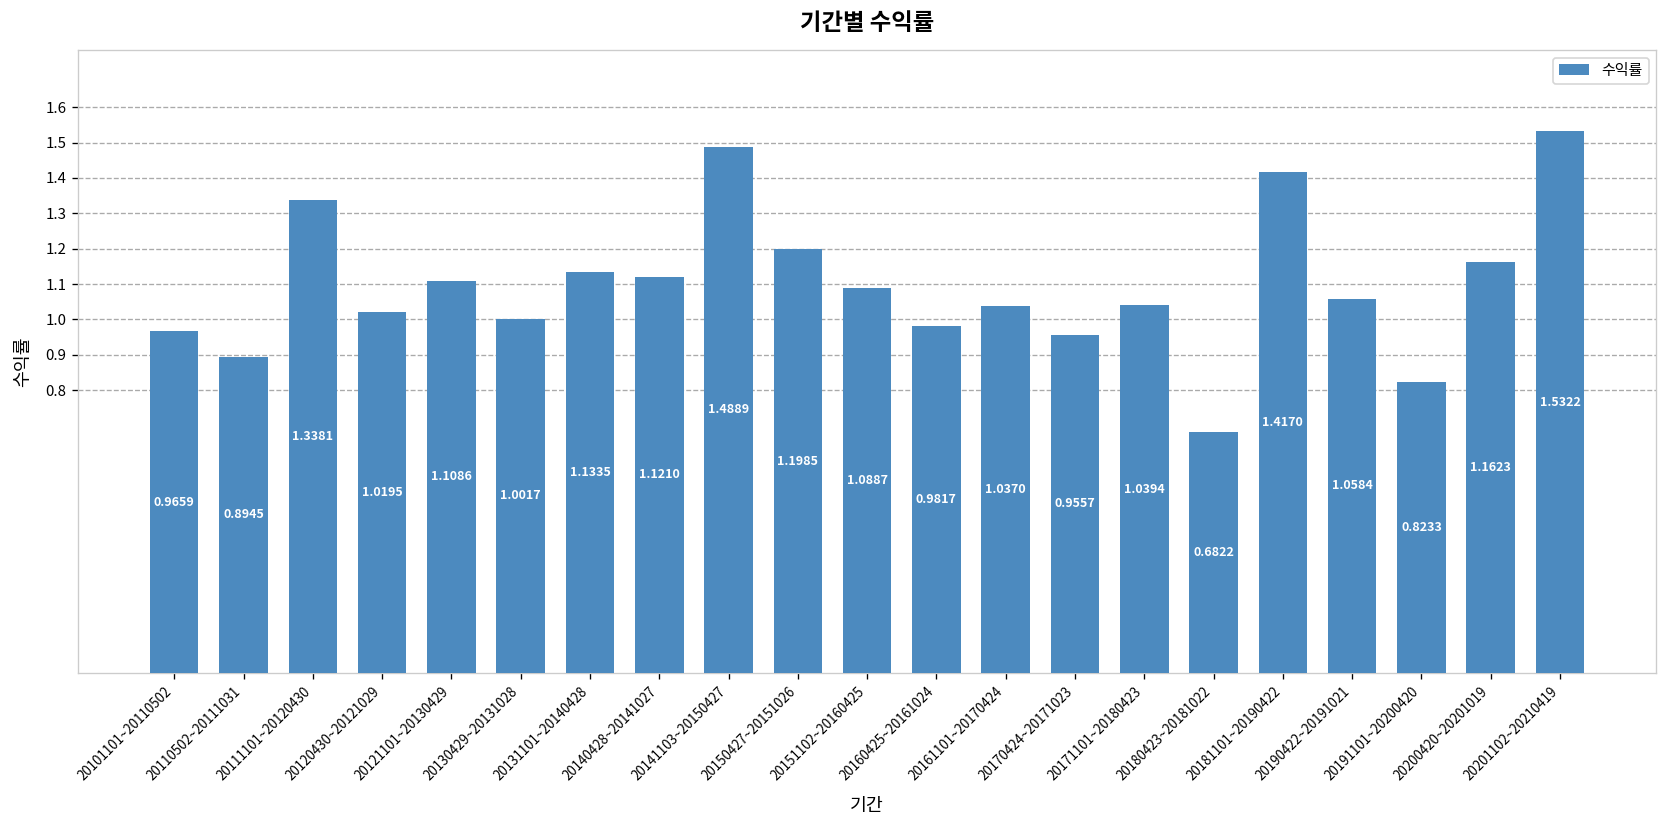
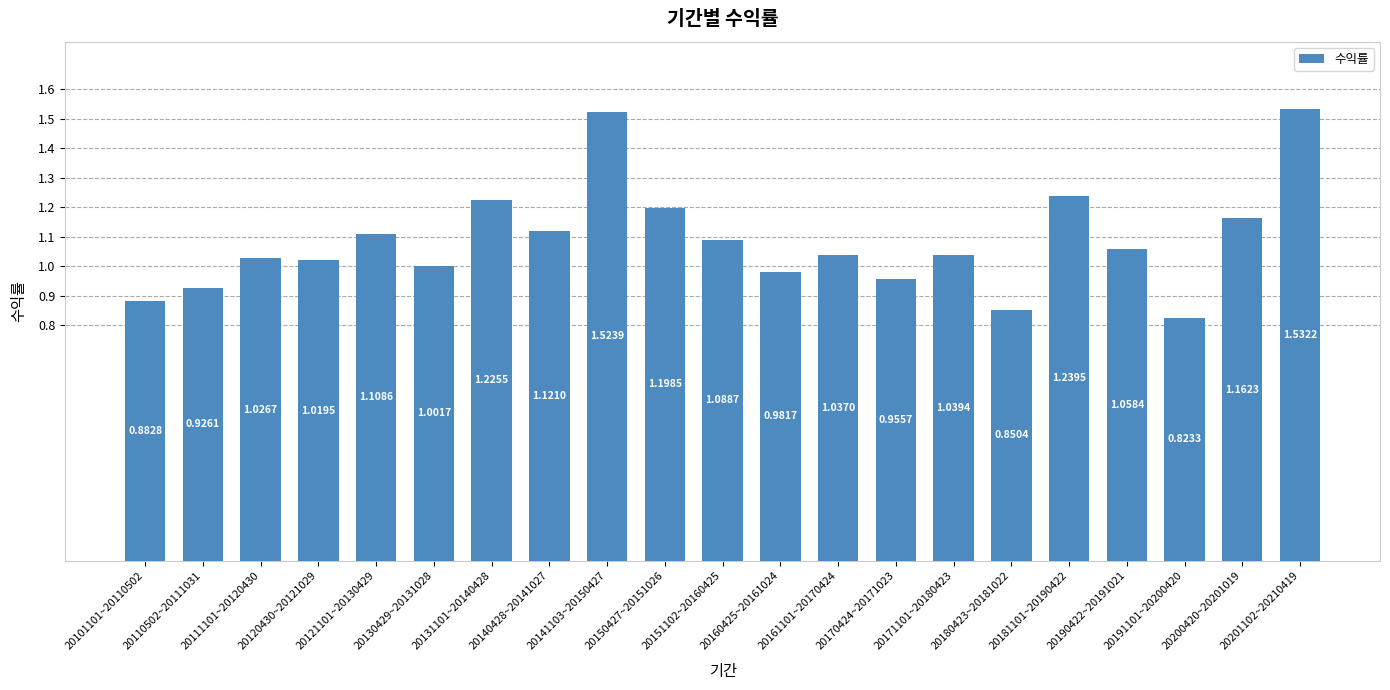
20101101~20110502: 0.9659 -> 0.8828
20110502~20111031: 0.8945 -> 0.9261
20111101~20120430: 1.3381 -> 1.0267
20131101~20140428: 1.1335 -> 1.2255
20141103~20150427: 1.4889 -> 1.5239
20180423~20181022: 0.6822 -> 0.8504
20181101~20190422: 1.4170 -> 1.2395
